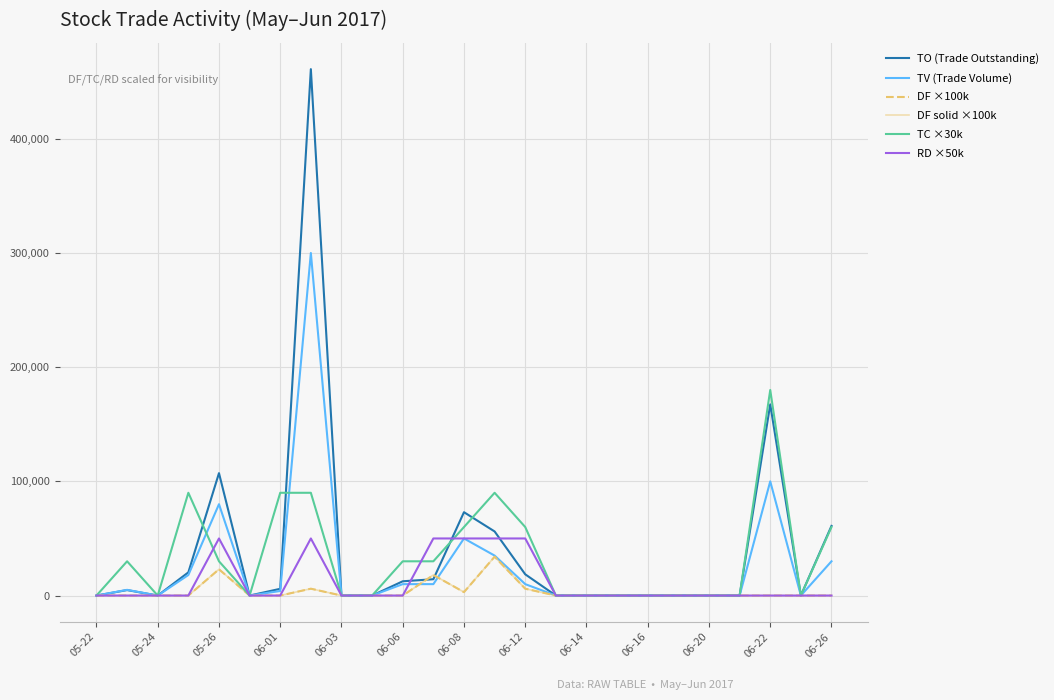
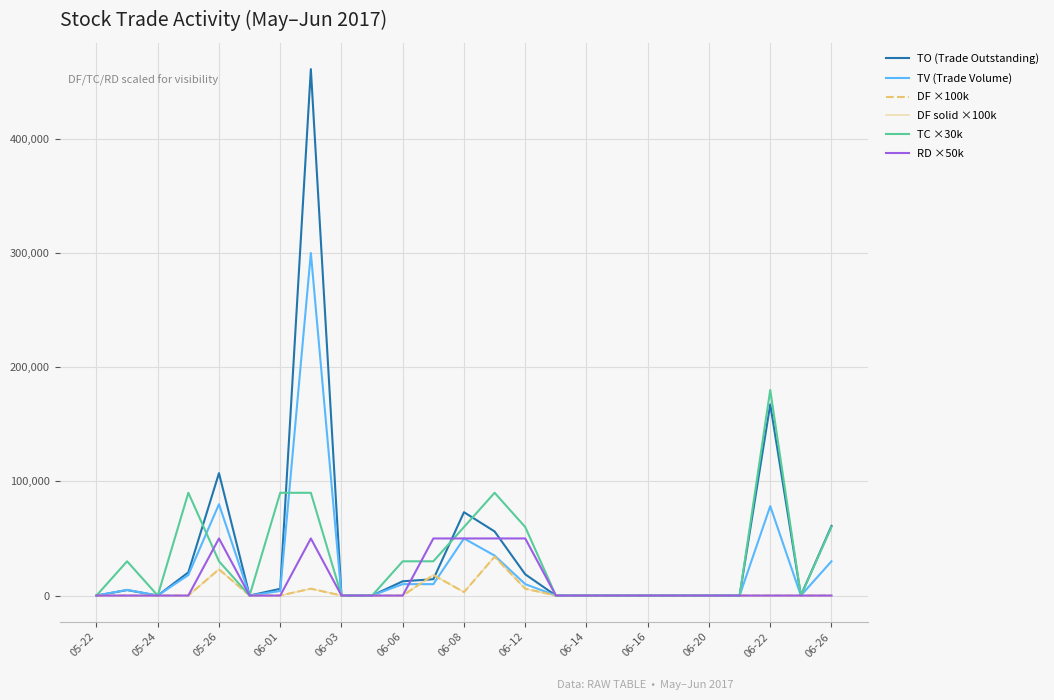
TV (Trade Volume), 06-22: 100,000 -> 78,000
